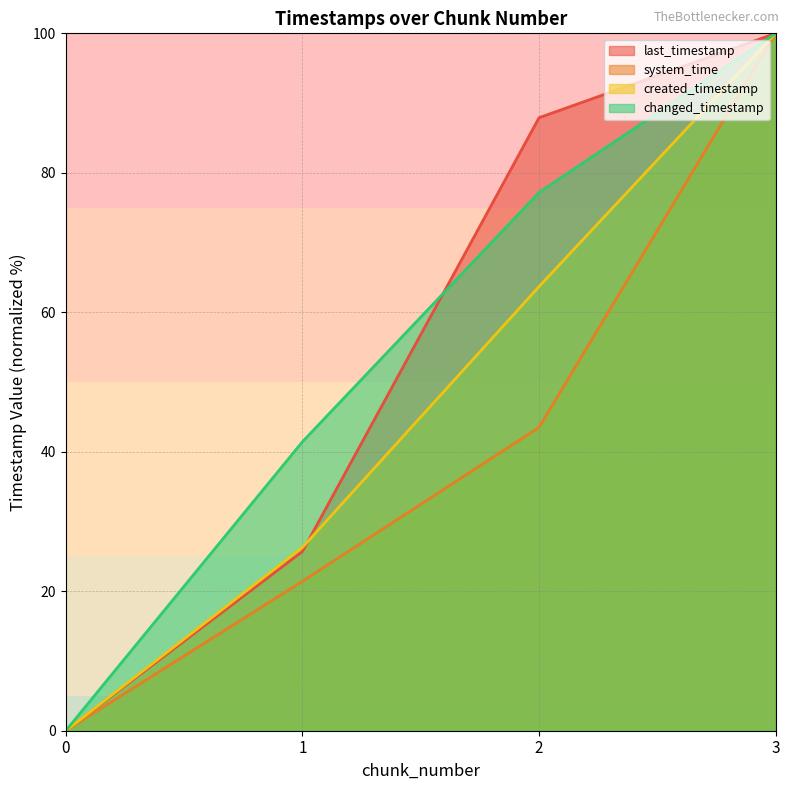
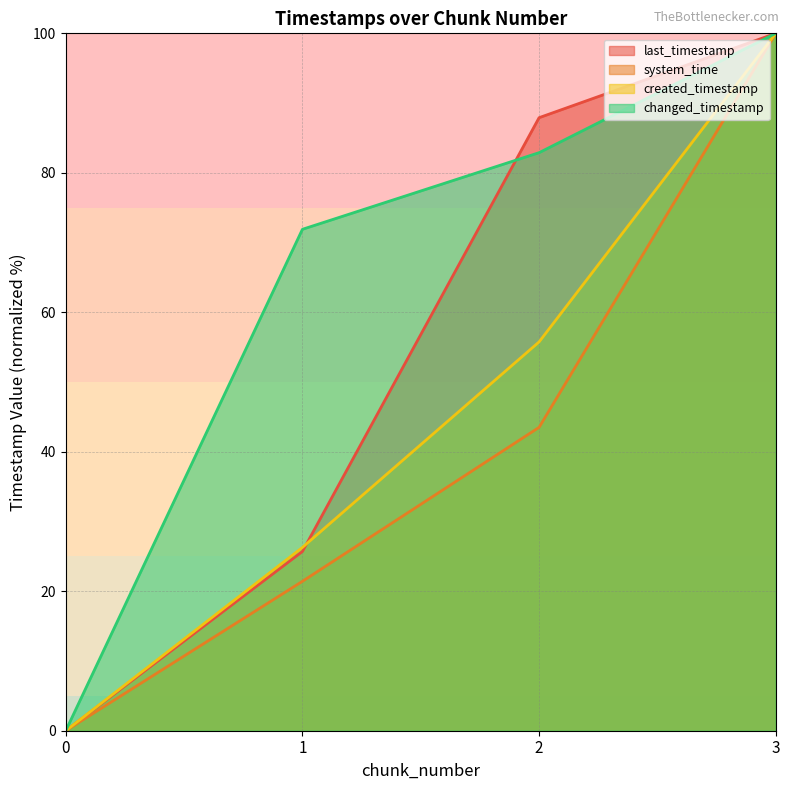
changed_timestamp, 1: 41 -> 72
created_timestamp, 2: 64 -> 56
changed_timestamp, 2: 77 -> 83
